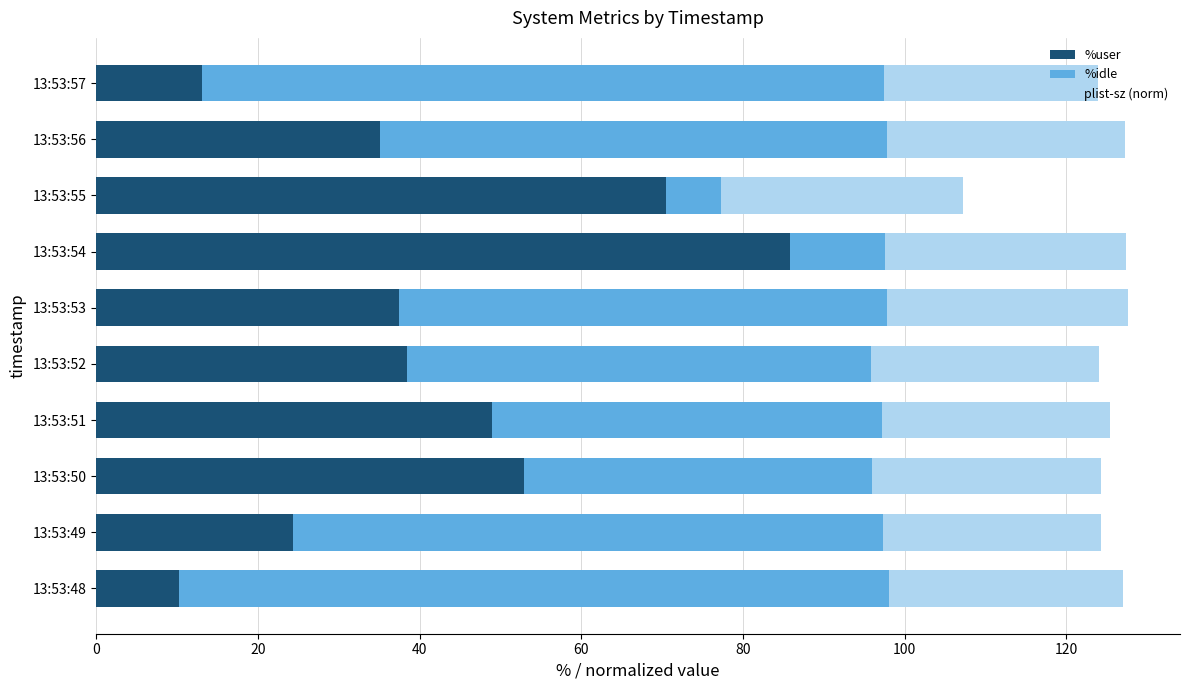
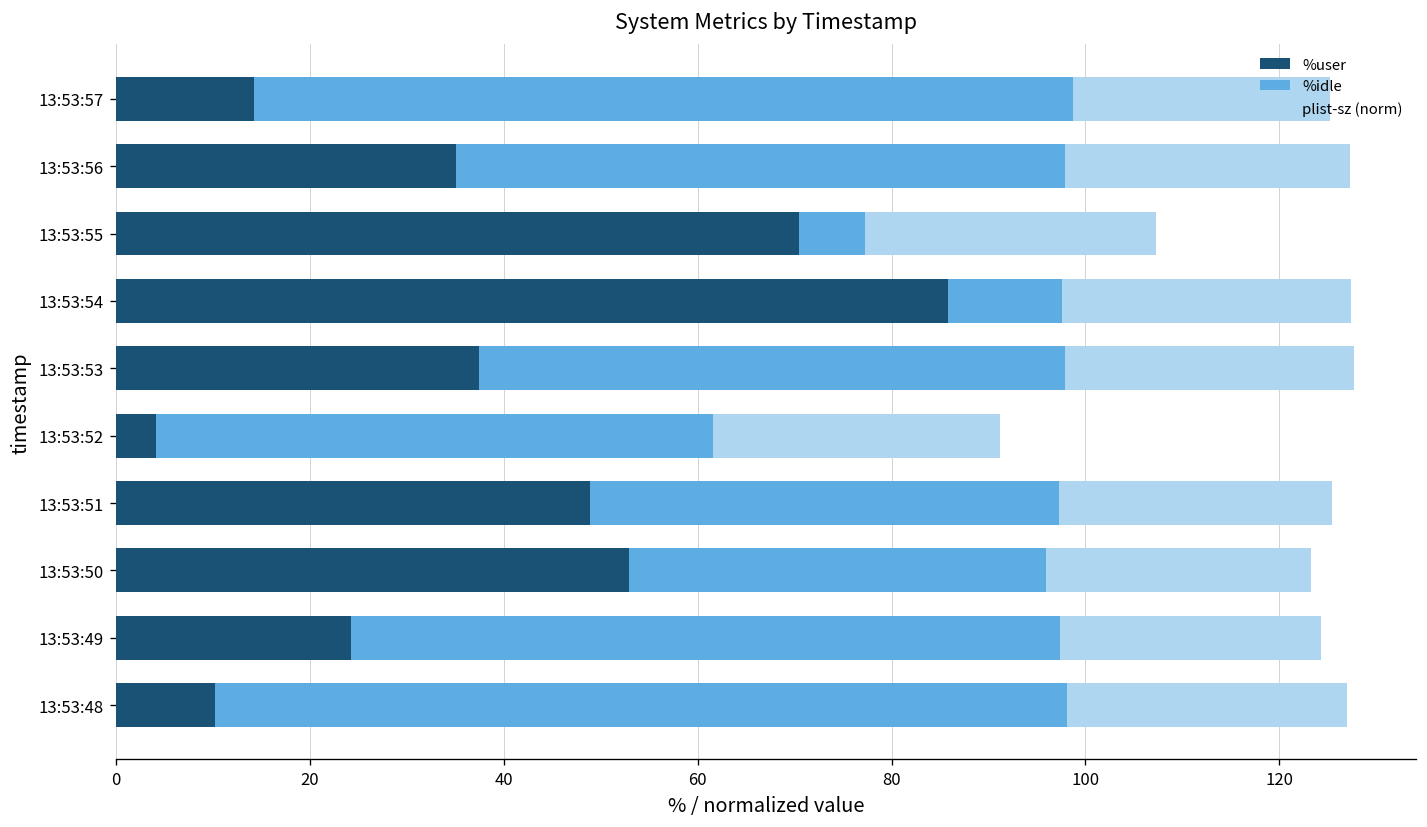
%user, 13:53:57: 13 -> 14
%user, 13:53:52: 39 -> 4
plist-sz (norm), 13:53:52: 28 -> 30
plist-sz (norm), 13:53:50: 28 -> 27
